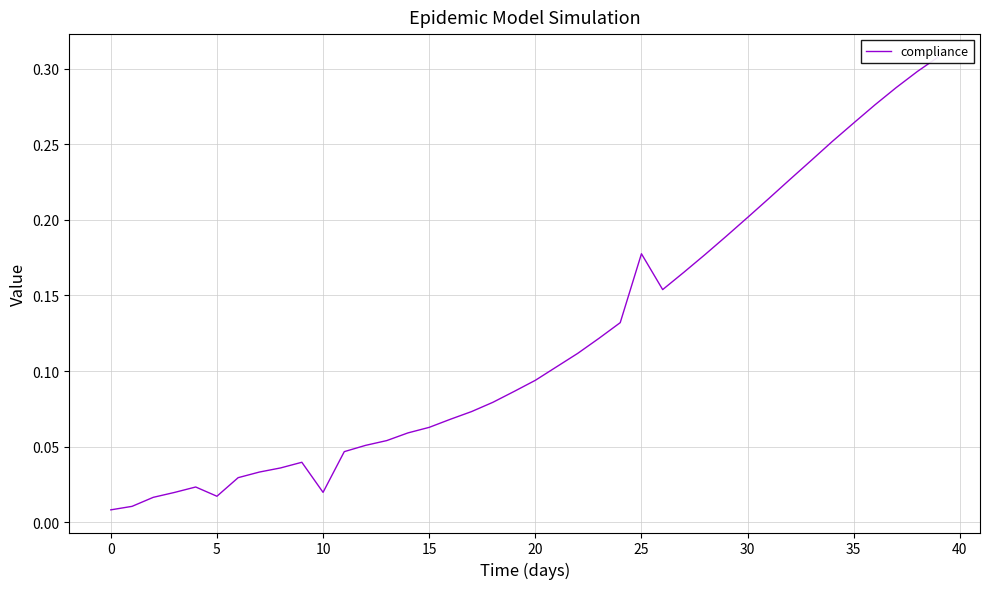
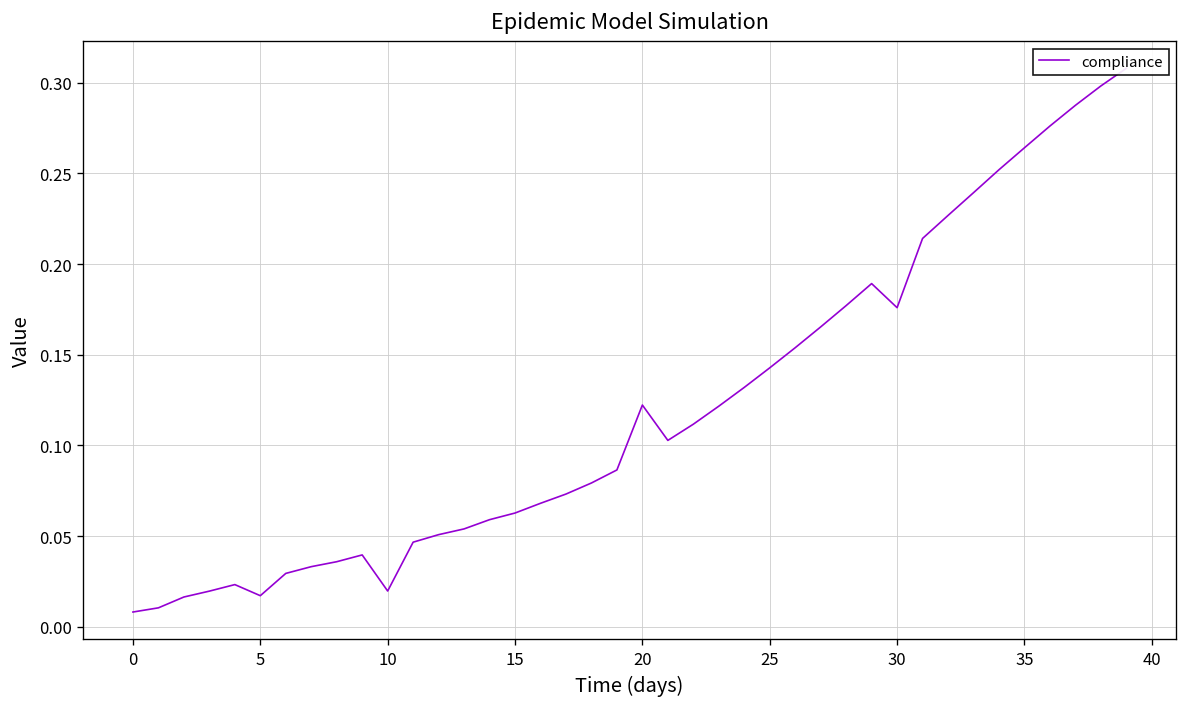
20: 0.094 -> 0.122
25: 0.178 -> 0.143
30: 0.202 -> 0.176
